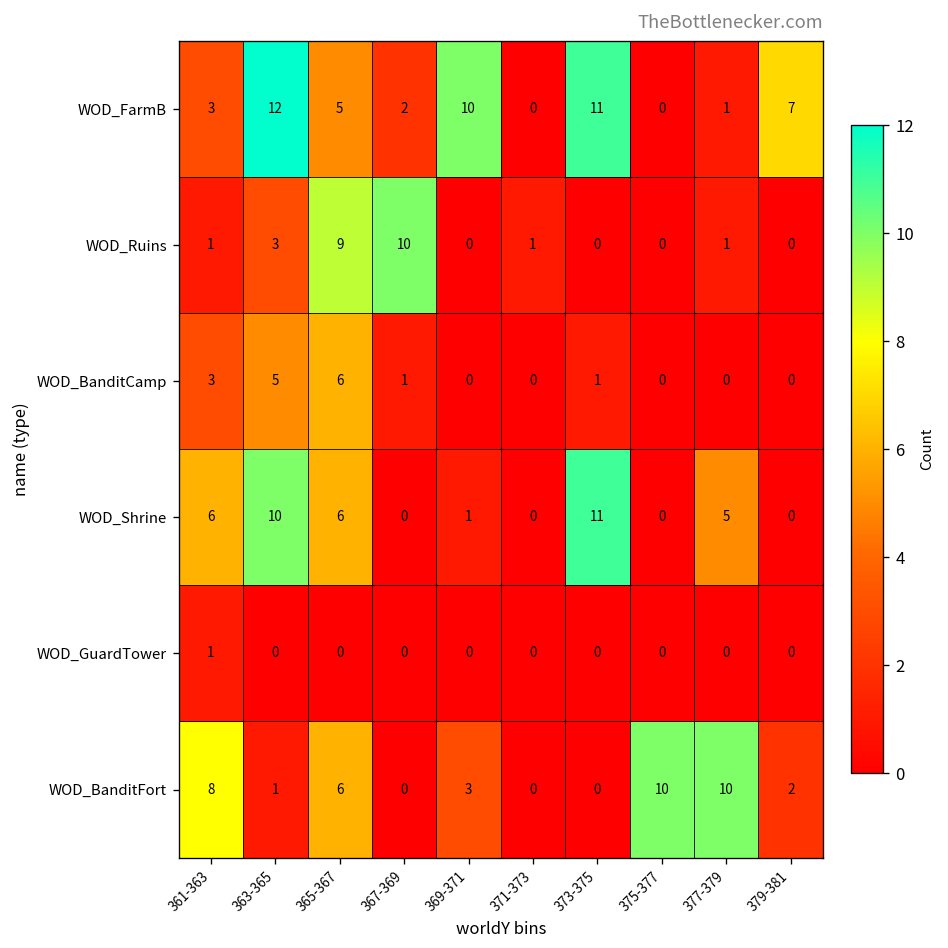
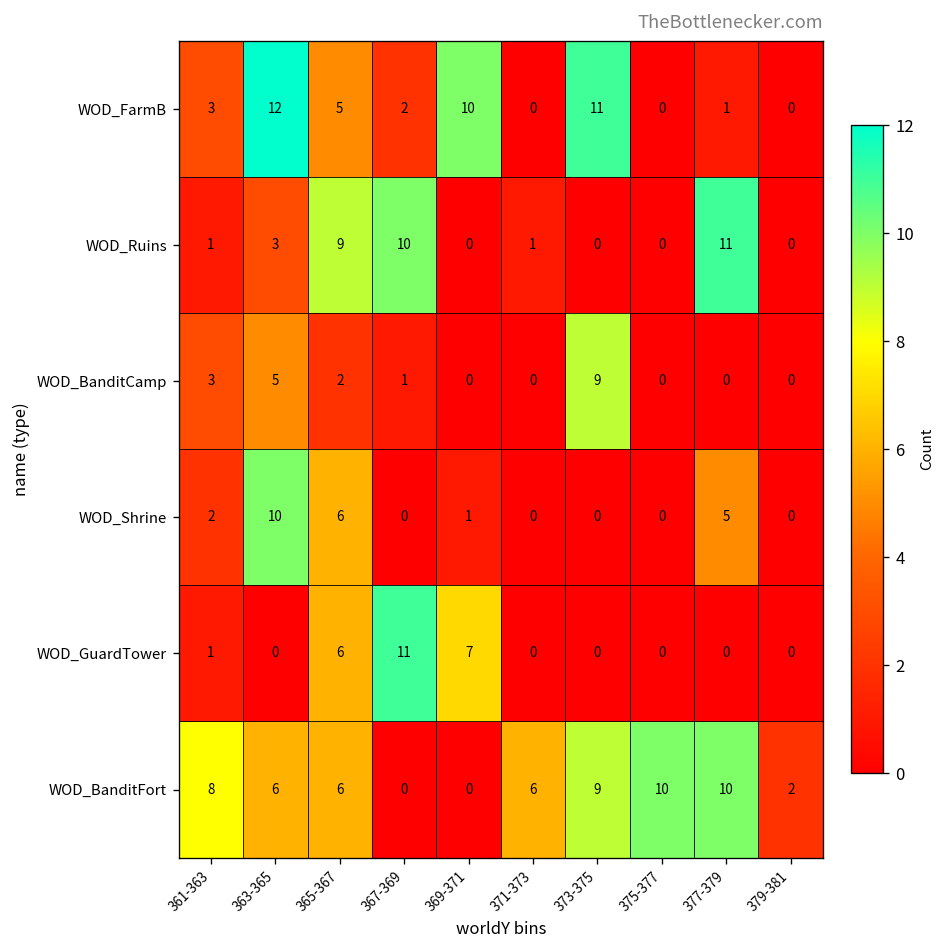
WOD_FarmB, 379-381: 7 -> 0
WOD_Ruins, 377-379: 1 -> 11
WOD_BanditCamp, 365-367: 6 -> 2
WOD_BanditCamp, 373-375: 1 -> 9
WOD_Shrine, 361-363: 6 -> 2
WOD_Shrine, 373-375: 11 -> 0
WOD_GuardTower, 365-367: 0 -> 6
WOD_GuardTower, 367-369: 0 -> 11
WOD_GuardTower, 369-371: 0 -> 7
WOD_BanditFort, 363-365: 1 -> 6
WOD_BanditFort, 369-371: 3 -> 0
WOD_BanditFort, 371-373: 0 -> 6
WOD_BanditFort, 373-375: 0 -> 9
